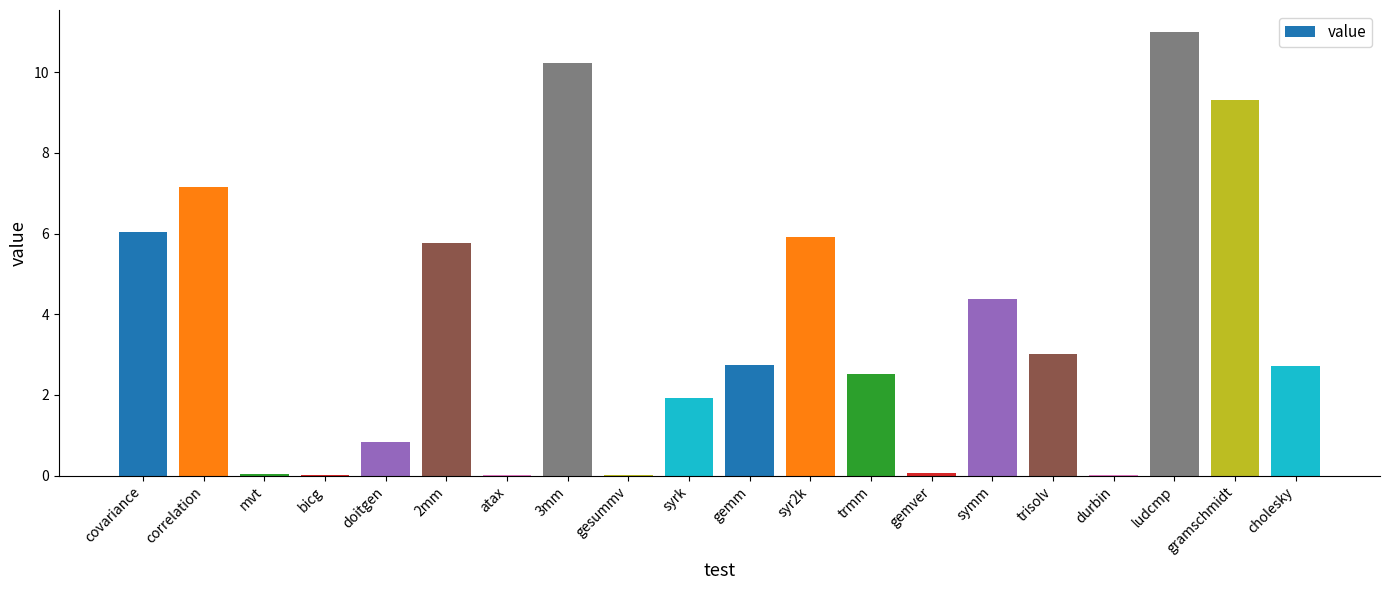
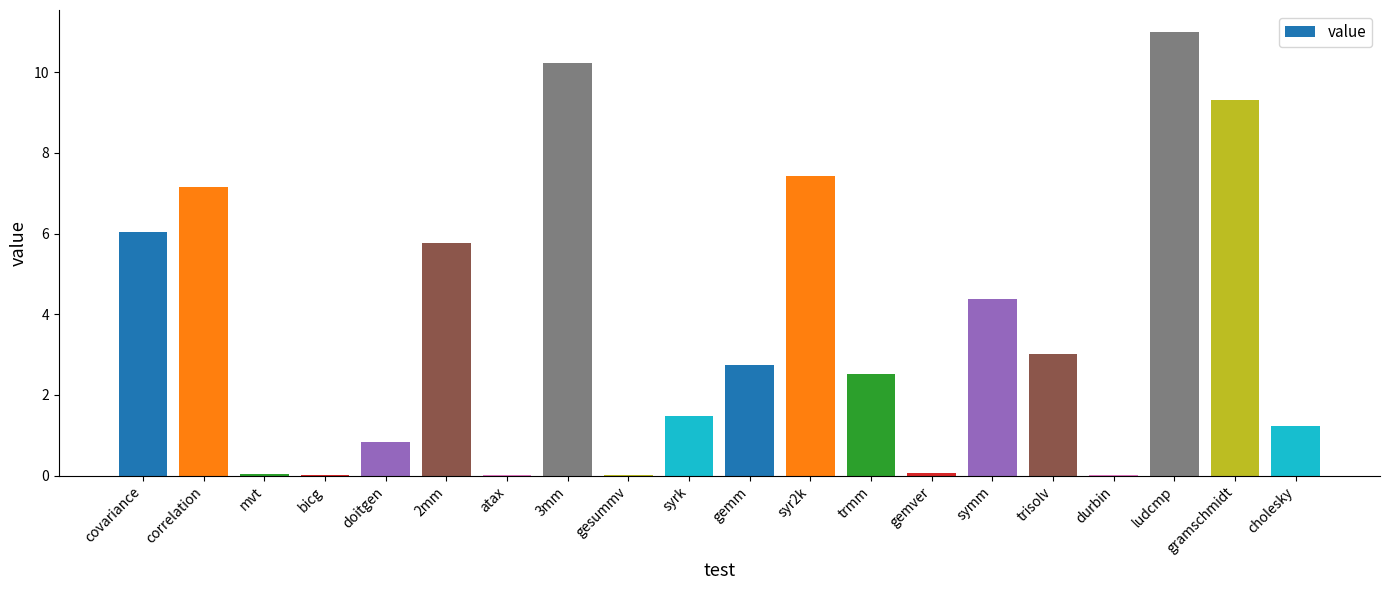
syrk: 1.9 -> 1.5
syr2k: 5.9 -> 7.4
cholesky: 2.7 -> 1.2
